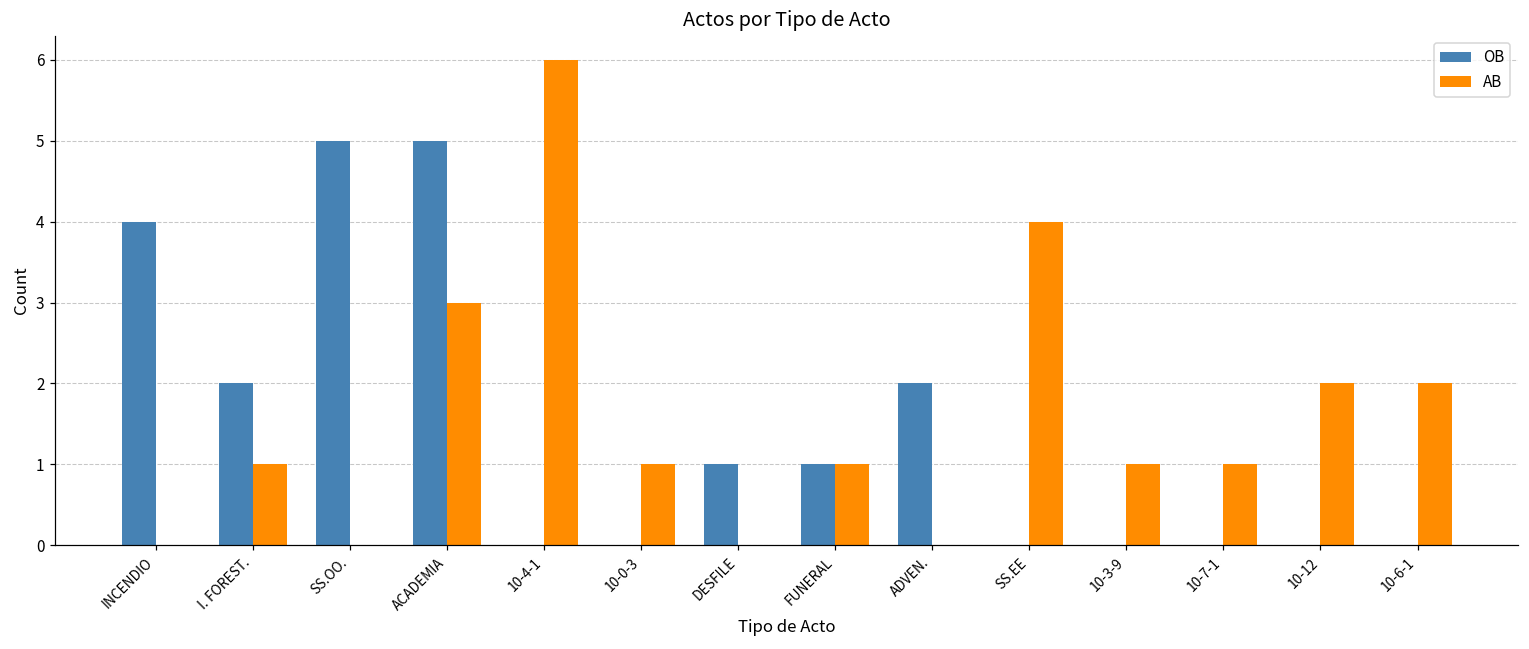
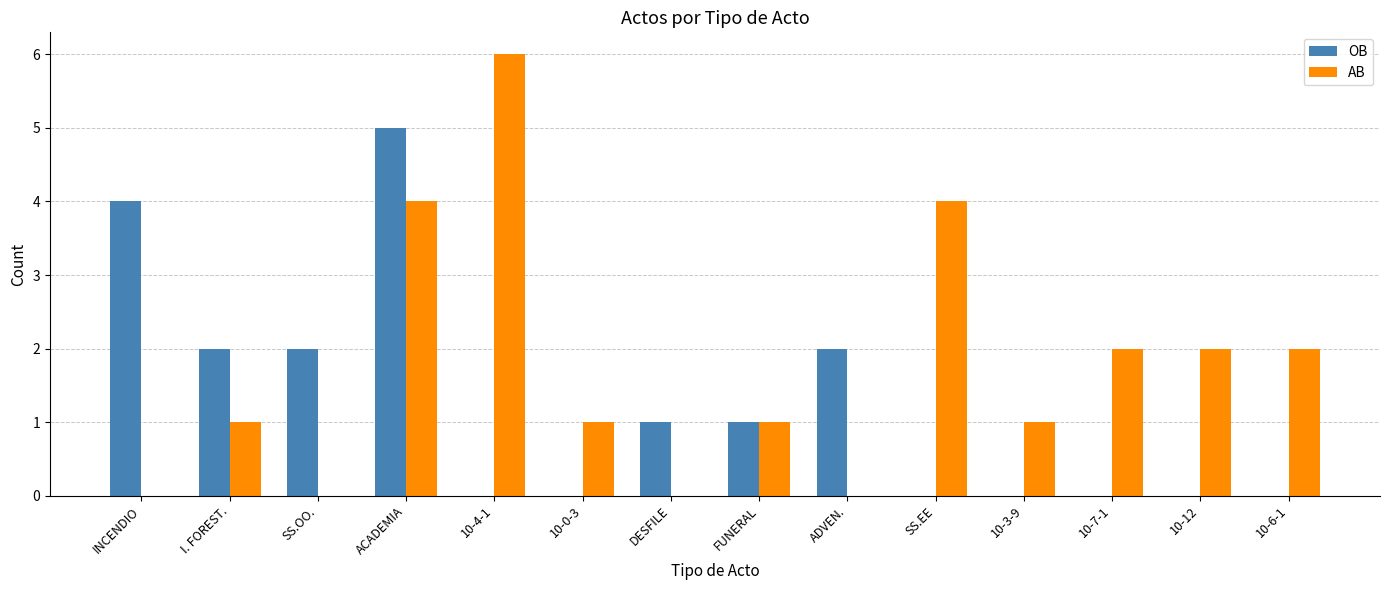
OB, SS.OO.: 5 -> 2
AB, ACADEMIA: 3 -> 4
AB, 10-7-1: 1 -> 2
